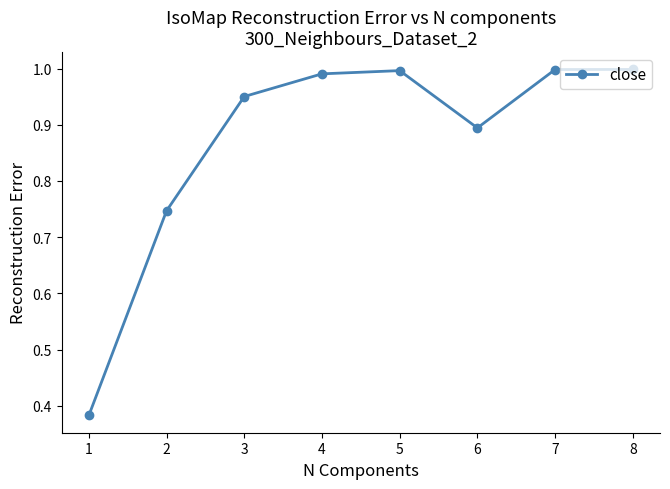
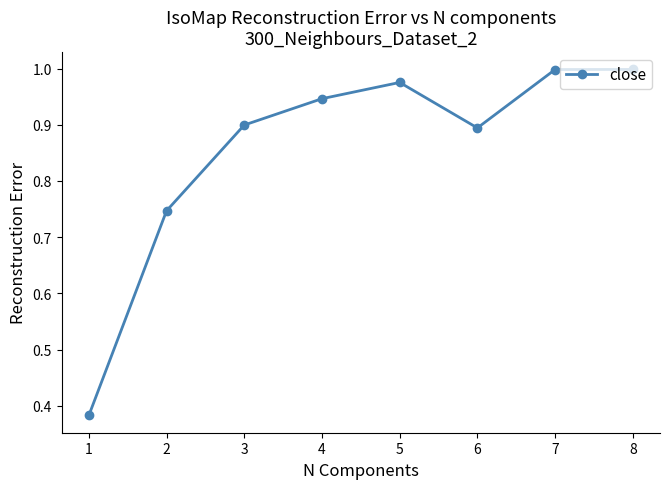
3: 0.95 -> 0.90
4: 0.99 -> 0.95
5: 1.00 -> 0.98
